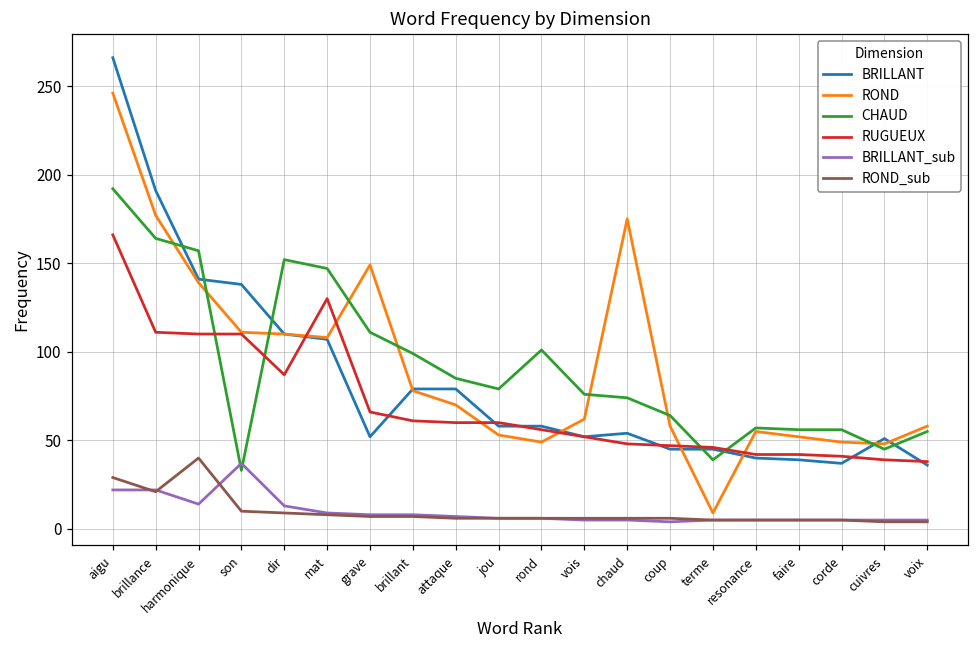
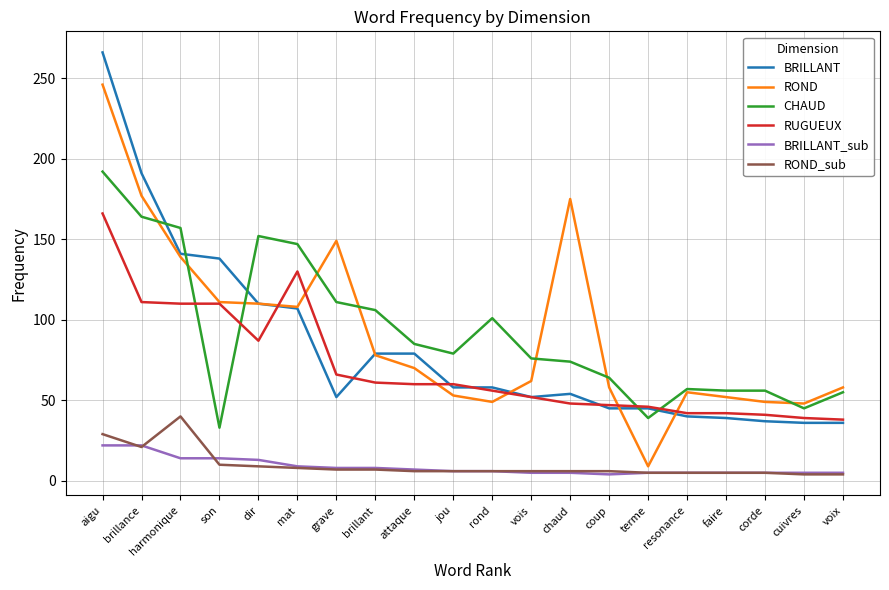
BRILLANT_sub, son: 37 -> 14
CHAUD, brillant: 99 -> 106
BRILLANT, cuivres: 51 -> 36
